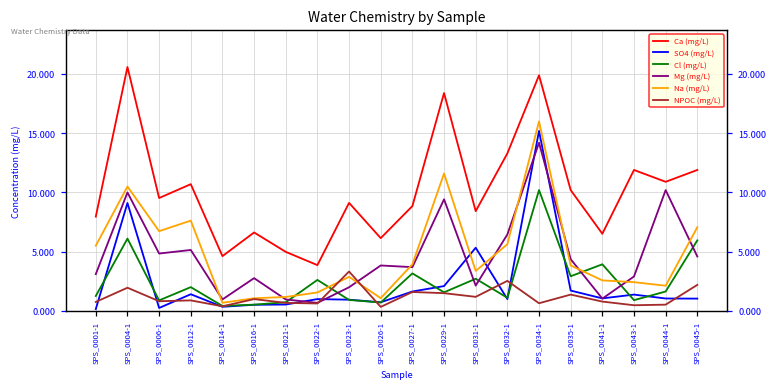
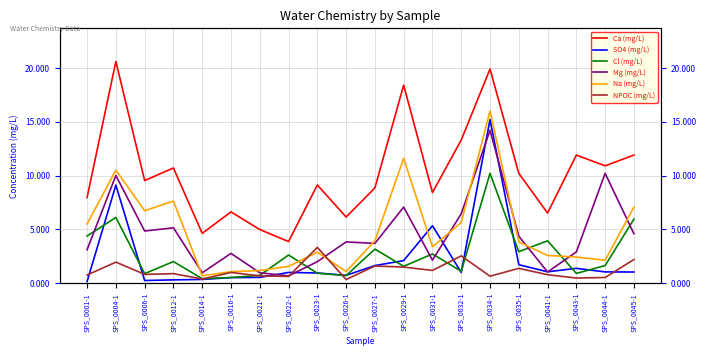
Cl (mg/L), SPS_0001-1: 1.3 -> 4.4
SO4 (mg/L), SPS_0012-1: 1.4 -> 0.3
Mg (mg/L), SPS_0029-1: 9.4 -> 7.1
